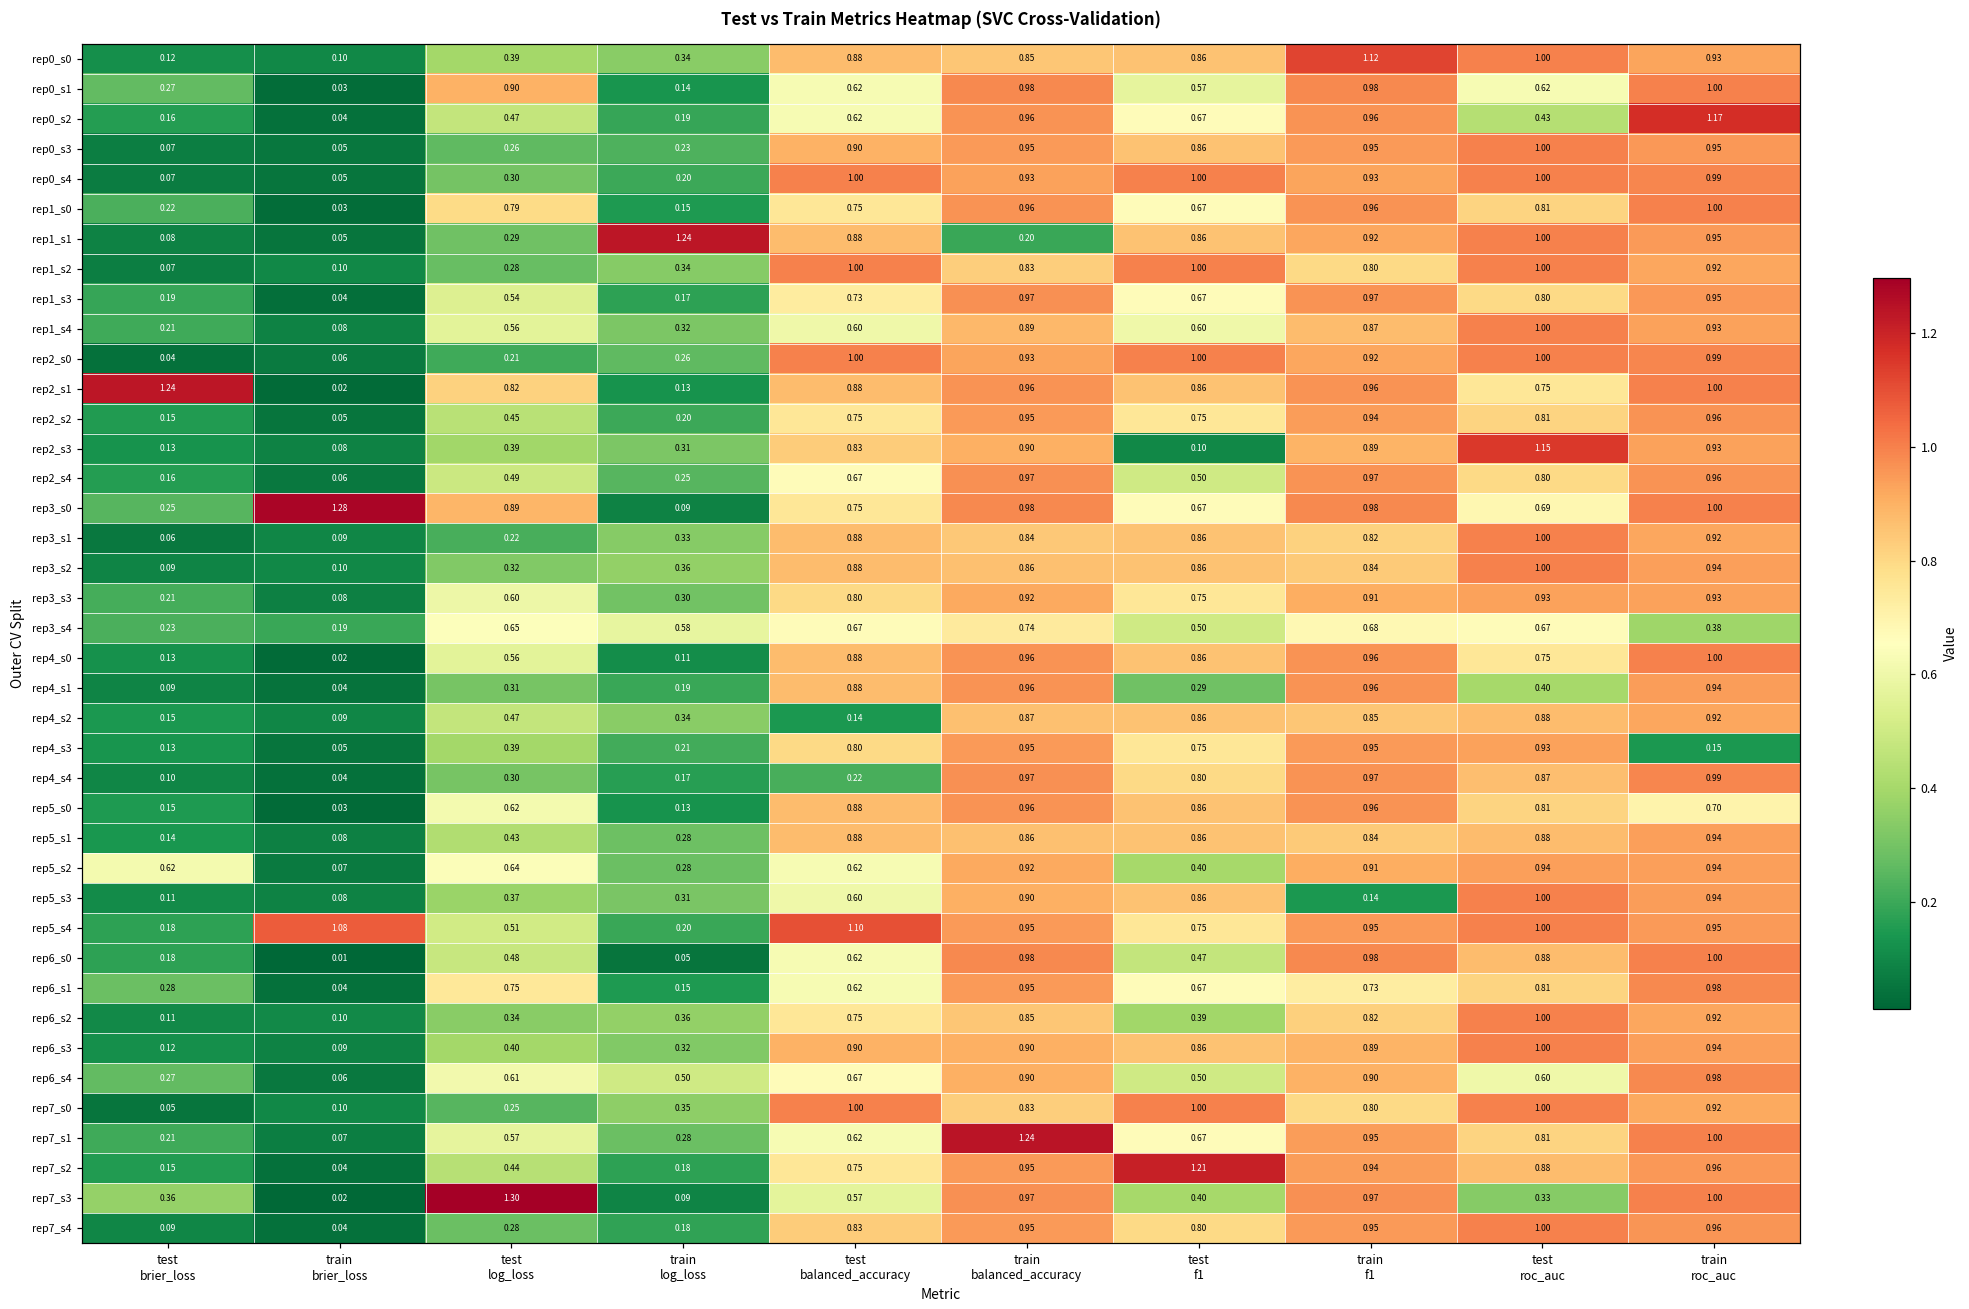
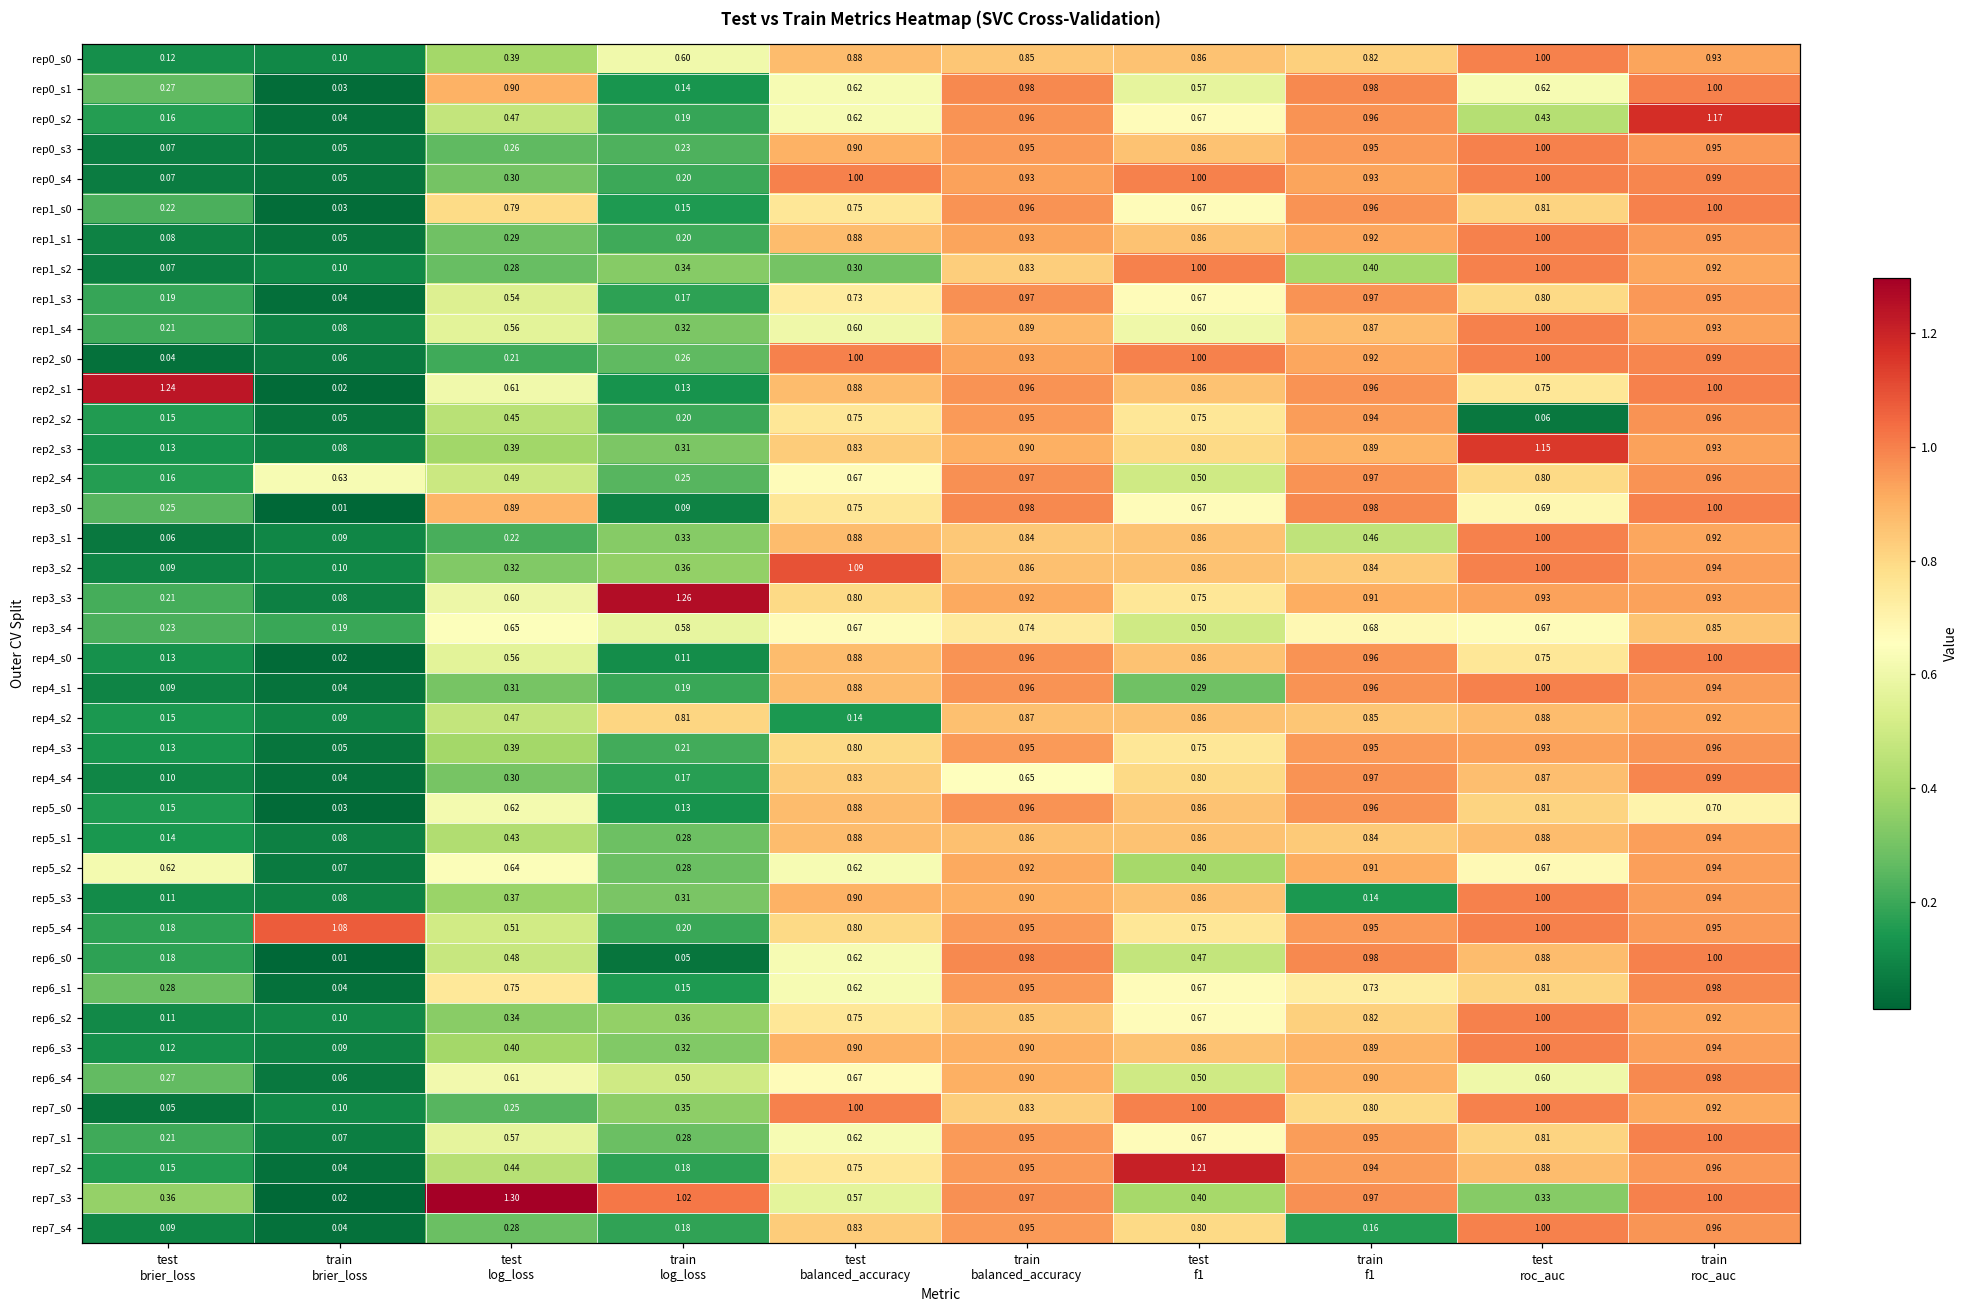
rep0_s0, train log_loss: 0.34 -> 0.60
rep0_s0, train f1: 1.12 -> 0.82
rep1_s1, train log_loss: 1.24 -> 0.20
rep1_s1, train balanced_accuracy: 0.20 -> 0.93
rep1_s2, test balanced_accuracy: 1.00 -> 0.30
rep1_s2, train f1: 0.80 -> 0.40
rep2_s1, test log_loss: 0.82 -> 0.61
rep2_s2, test roc_auc: 0.81 -> 0.06
rep2_s3, test f1: 0.10 -> 0.80
rep2_s4, train brier_loss: 0.06 -> 0.63
rep3_s0, train brier_loss: 1.28 -> 0.01
rep3_s1, train f1: 0.82 -> 0.46
rep3_s2, test balanced_accuracy: 0.88 -> 1.09
rep3_s3, train log_loss: 0.30 -> 1.26
rep3_s4, train roc_auc: 0.38 -> 0.85
rep4_s1, test roc_auc: 0.40 -> 1.00
rep4_s2, train log_loss: 0.34 -> 0.81
rep4_s3, train roc_auc: 0.15 -> 0.96
rep4_s4, test balanced_accuracy: 0.22 -> 0.83
rep4_s4, train balanced_accuracy: 0.97 -> 0.65
rep5_s2, test roc_auc: 0.94 -> 0.67
rep5_s3, test balanced_accuracy: 0.60 -> 0.90
rep5_s4, test balanced_accuracy: 1.10 -> 0.80
rep6_s2, test f1: 0.39 -> 0.67
rep7_s1, train balanced_accuracy: 1.24 -> 0.95
rep7_s3, train log_loss: 0.09 -> 1.02
rep7_s4, train f1: 0.95 -> 0.16
